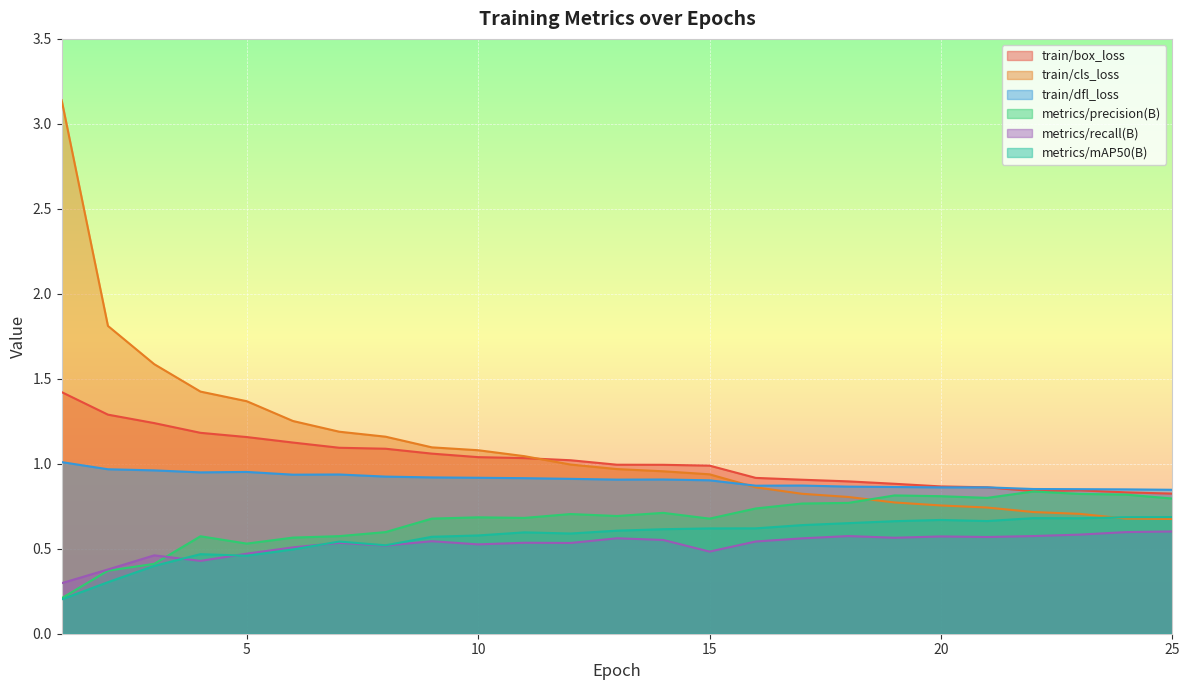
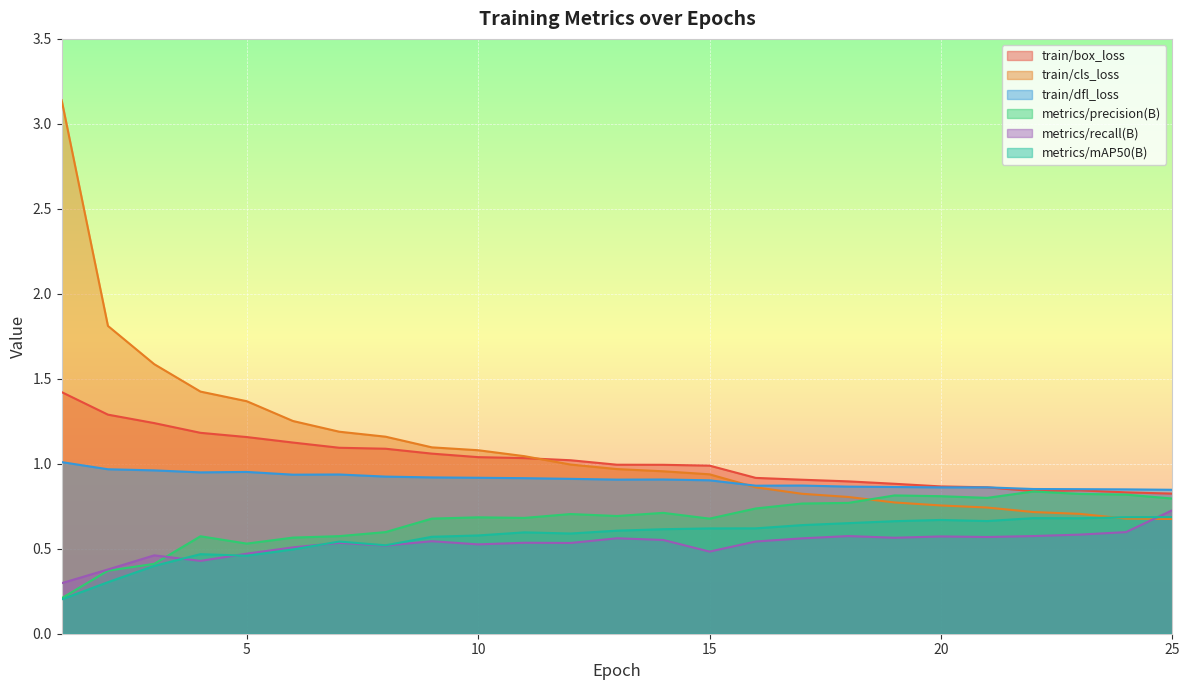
metrics/recall(B), 25: 0.60 -> 0.73
